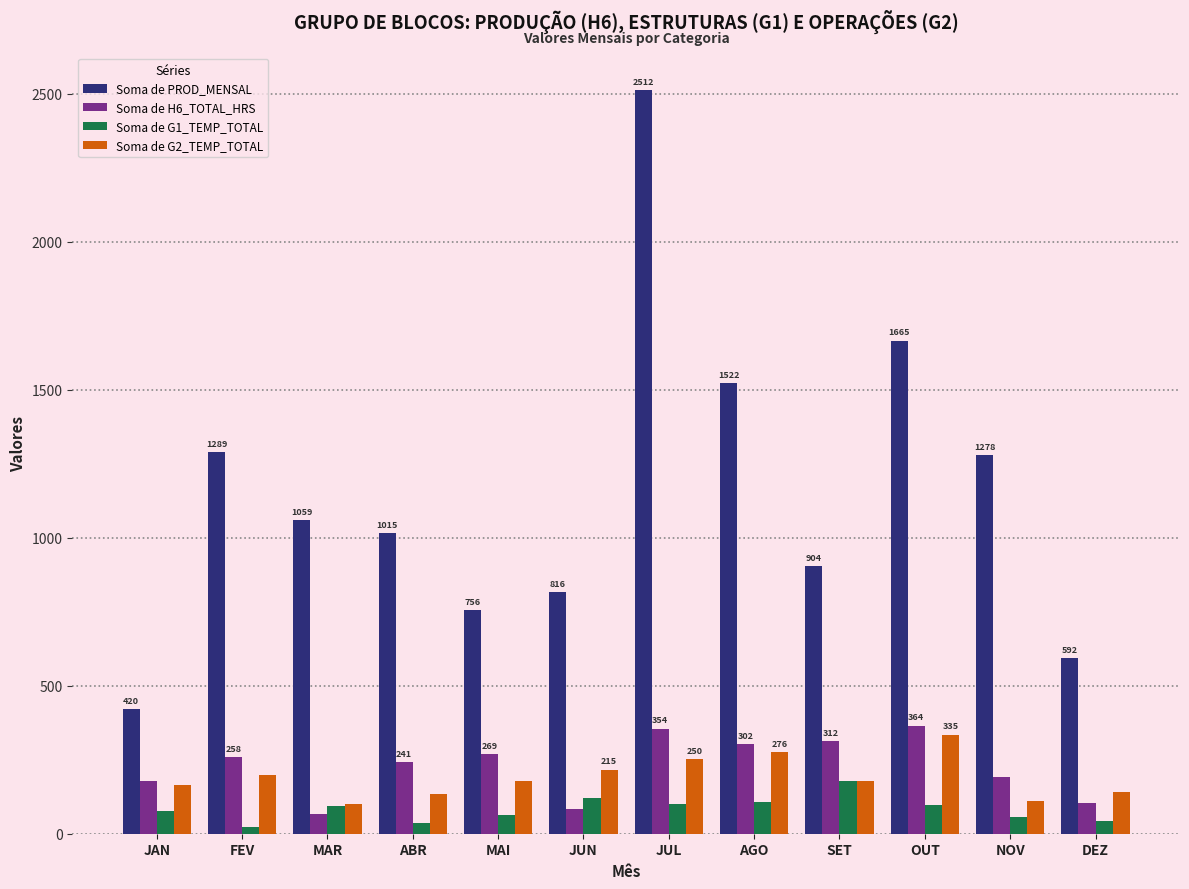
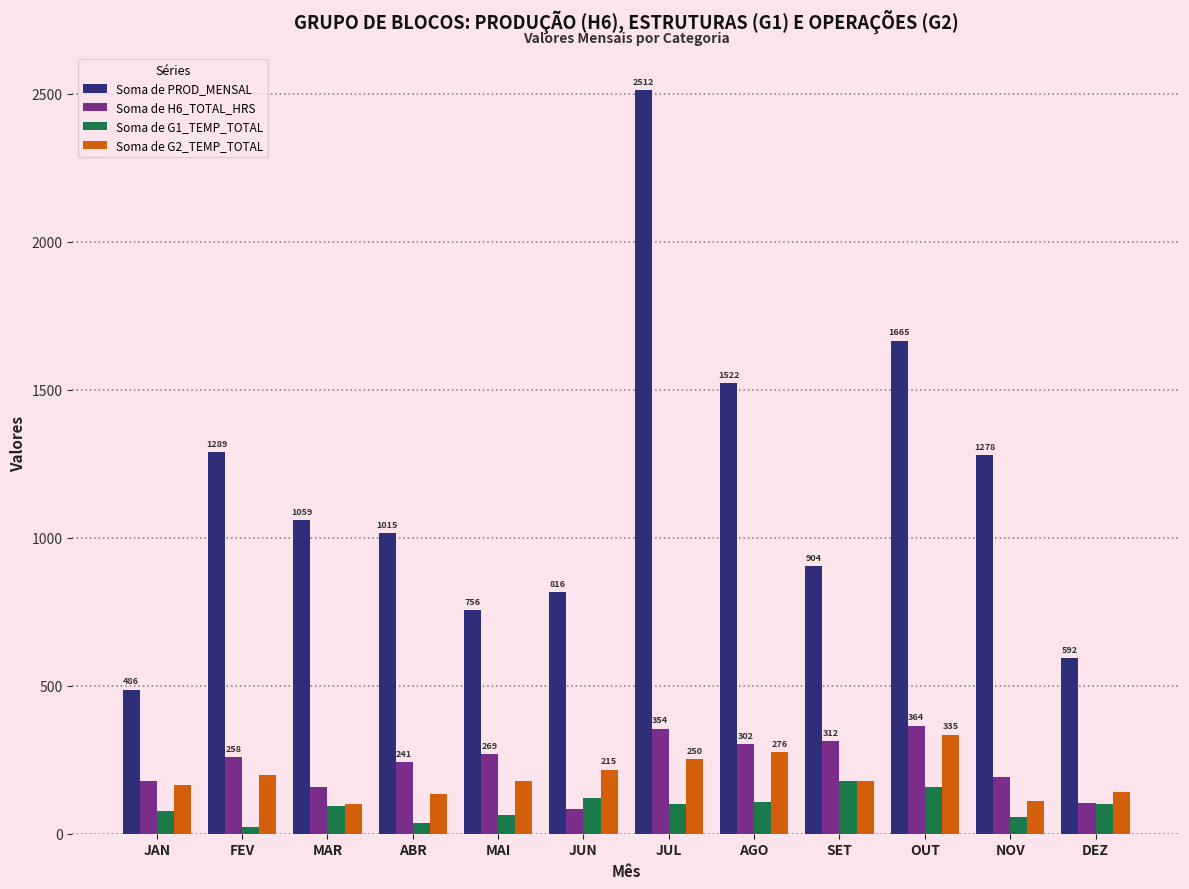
Soma de PROD_MENSAL, JAN: 420 -> 486
Soma de H6_TOTAL_HRS, MAR: 70 -> 160
Soma de G1_TEMP_TOTAL, OUT: 100 -> 160
Soma de G1_TEMP_TOTAL, DEZ: 40 -> 100
